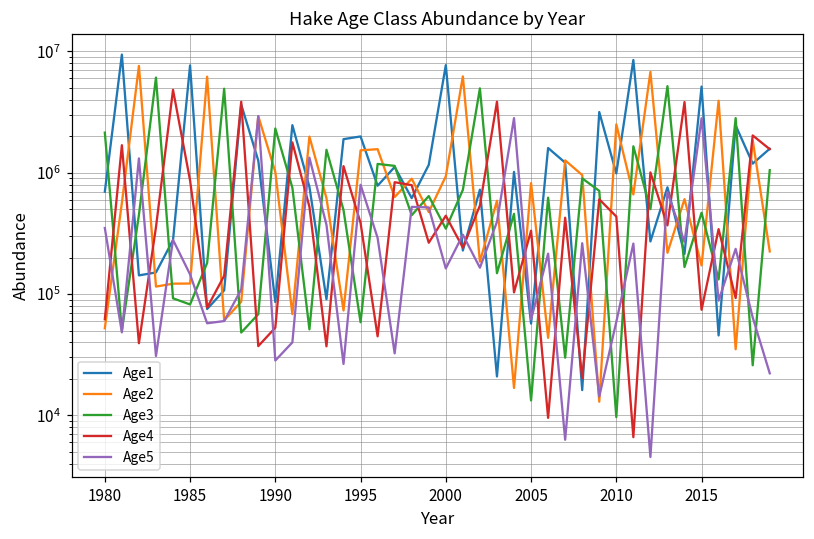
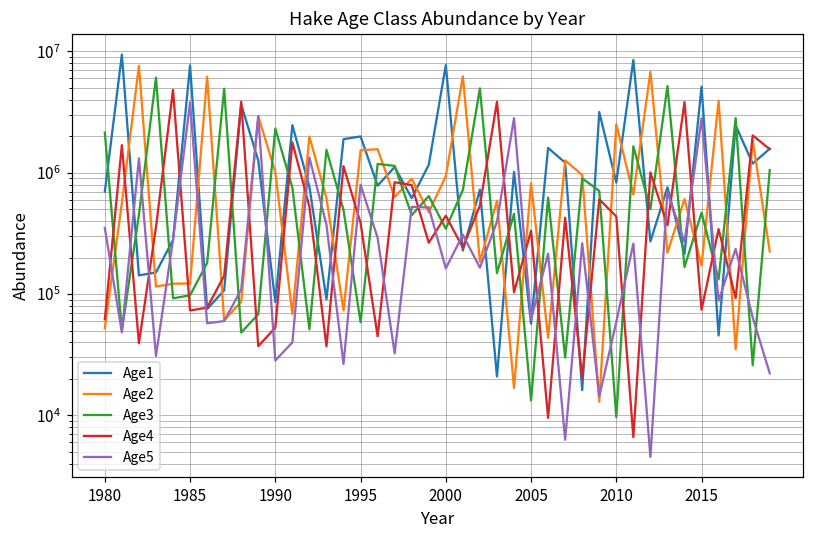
Age3, 1985: 80000 -> 100000
Age4, 1985: 900000 -> 70000
Age5, 1985: 150000 -> 3800000
Age1, 2010: 1000000 -> 800000
